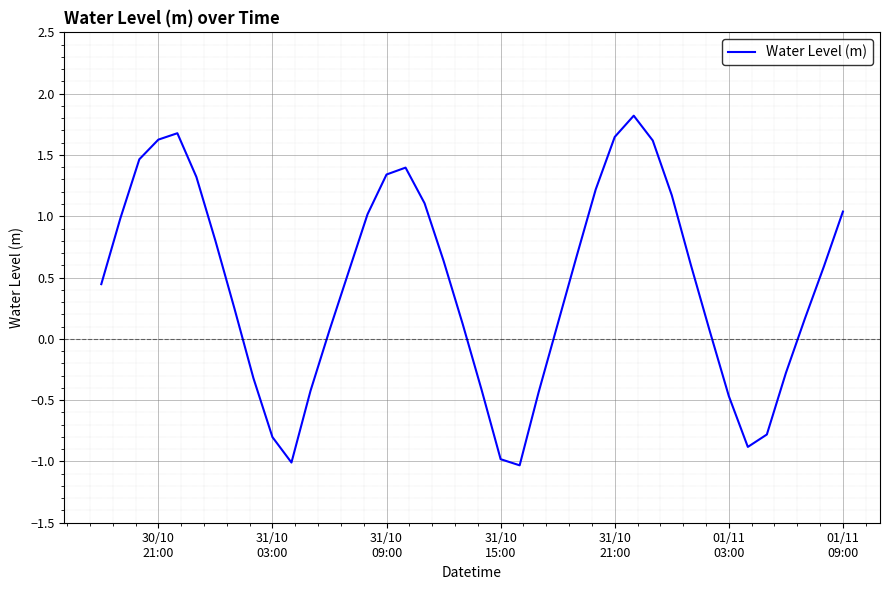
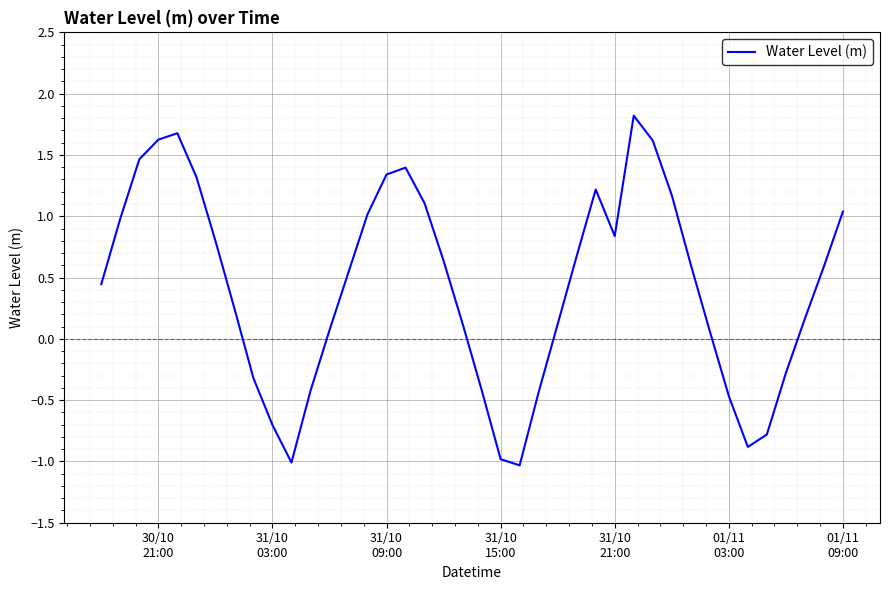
31/10 03:00: -0.80 -> -0.70
31/10 21:00: 1.65 -> 0.84
